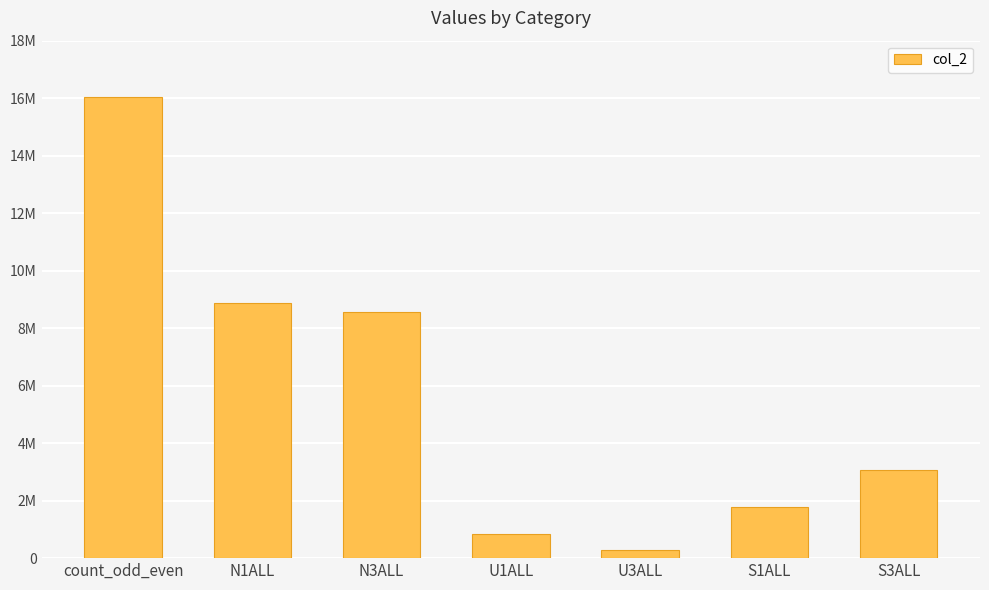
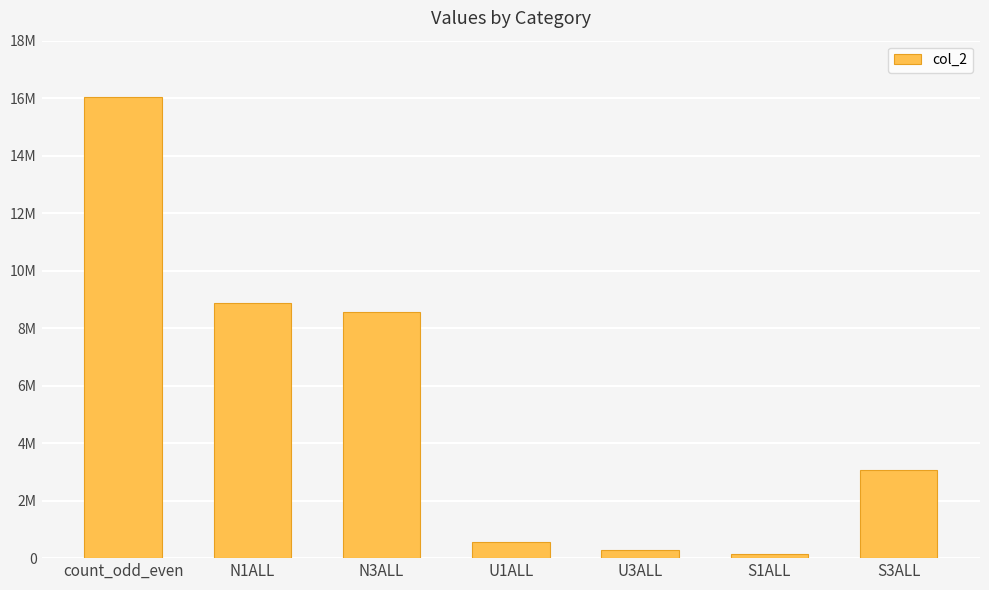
U1ALL: 800000 -> 500000
S1ALL: 1800000 -> 100000
